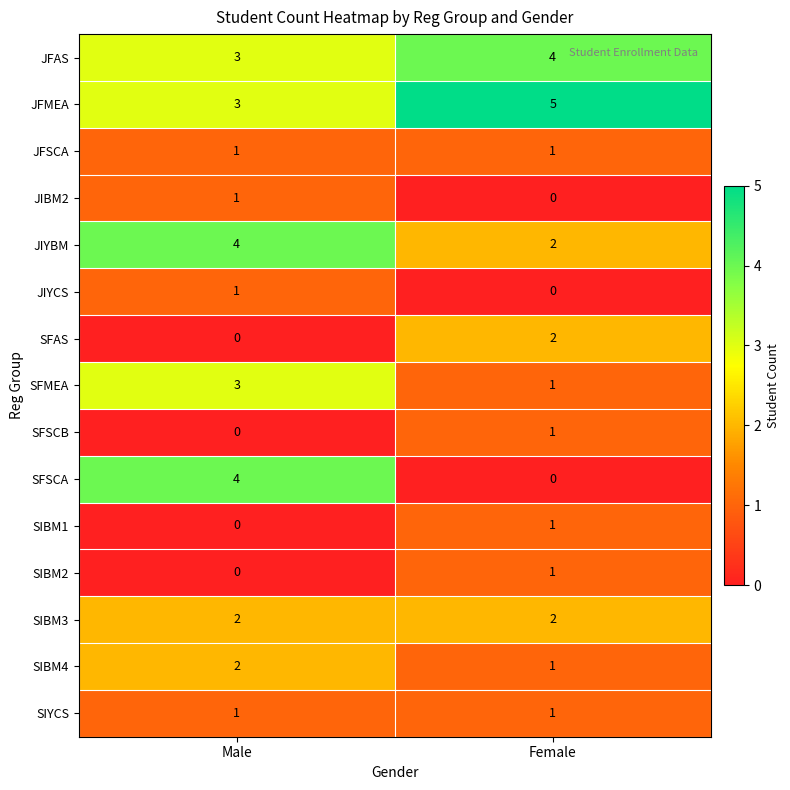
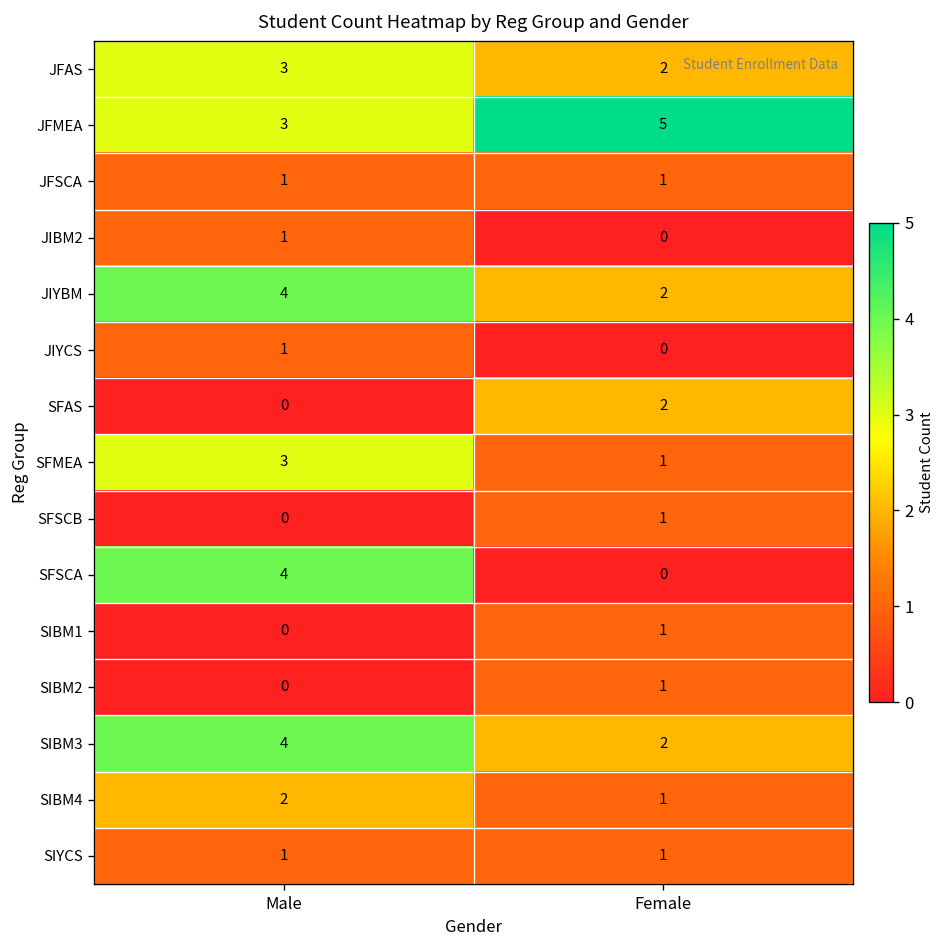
JFAS, Female: 4 -> 2
SIBM3, Male: 2 -> 4
